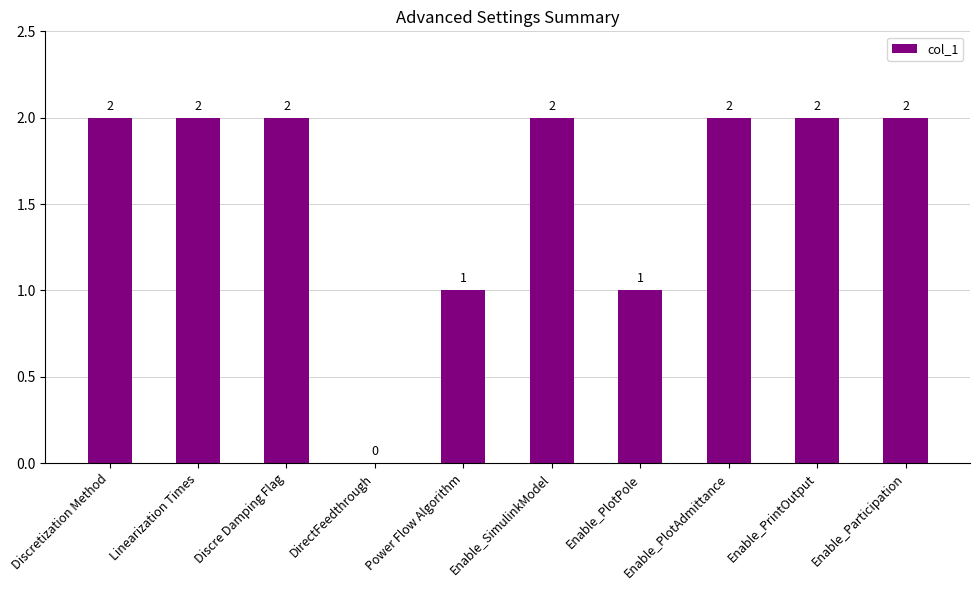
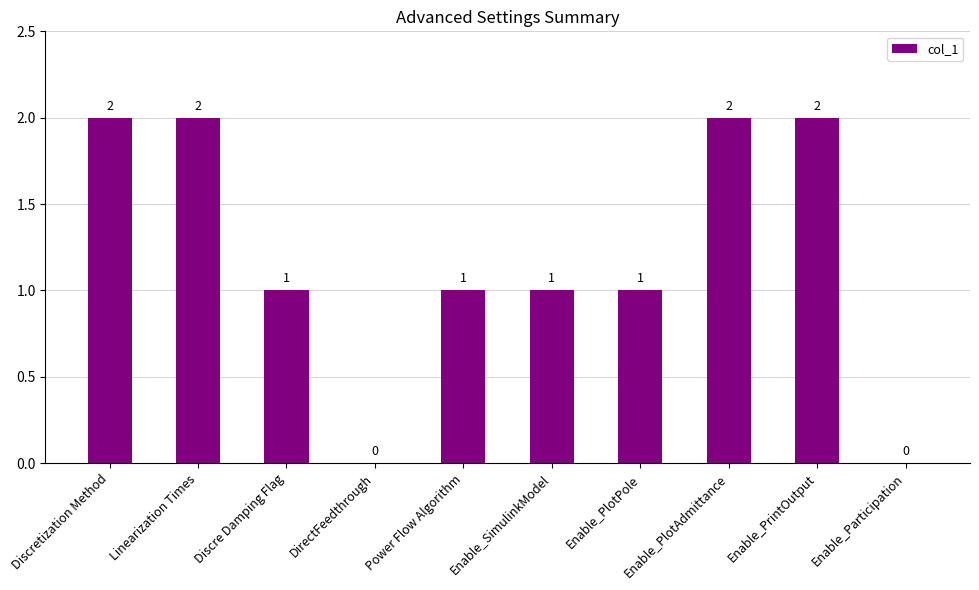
Discre Damping Flag: 2 -> 1
Enable_SimulinkModel: 2 -> 1
Enable_Participation: 2 -> 0
